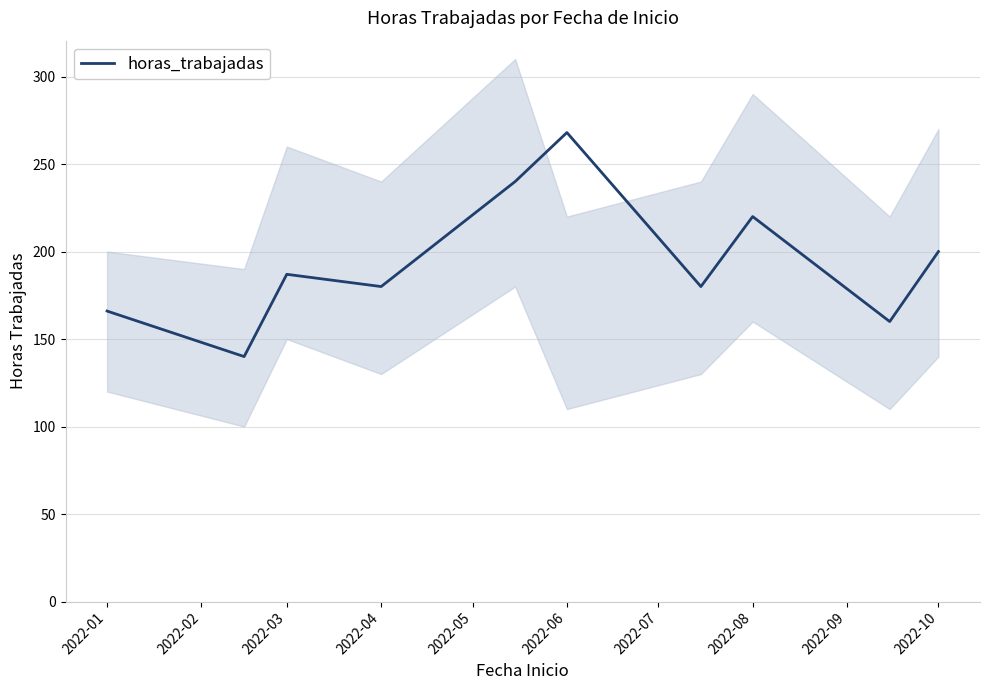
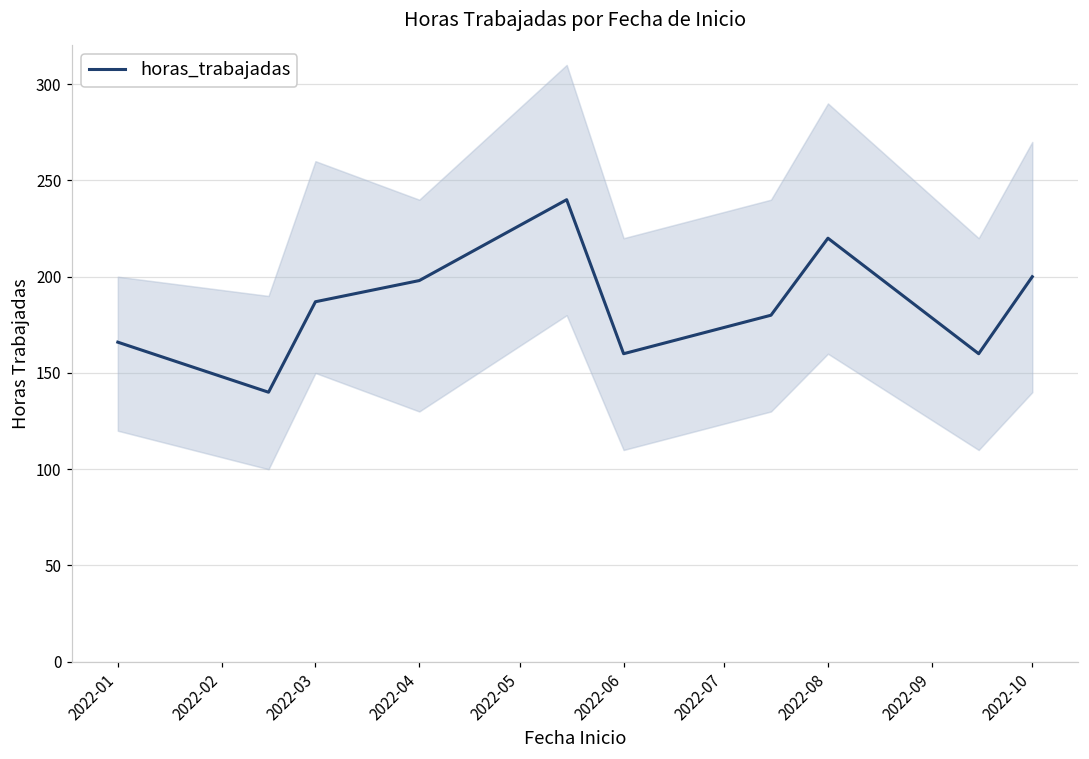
horas_trabajadas, 2022-04: 180 -> 198
horas_trabajadas, 2022-06: 268 -> 160
